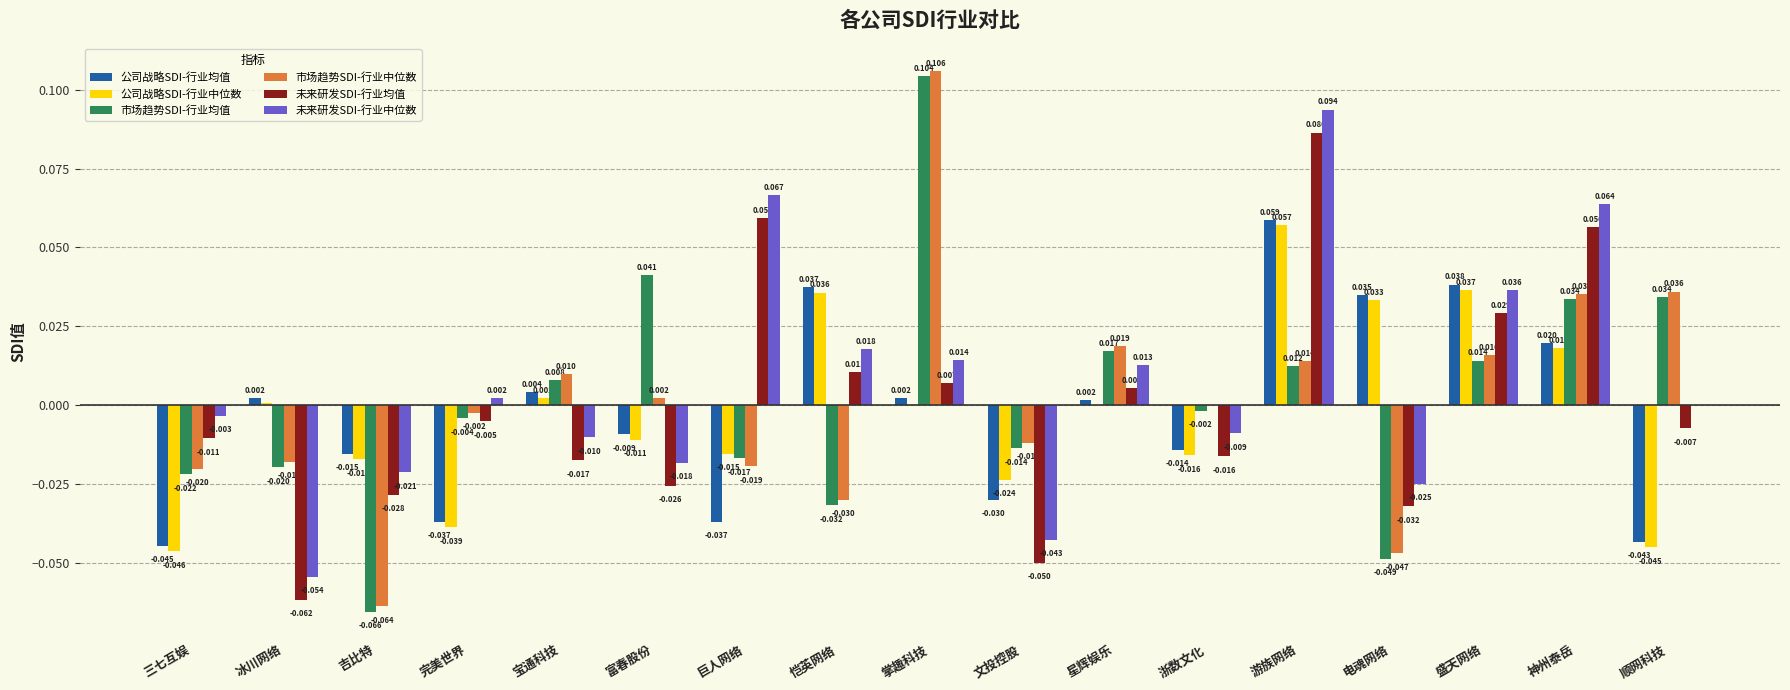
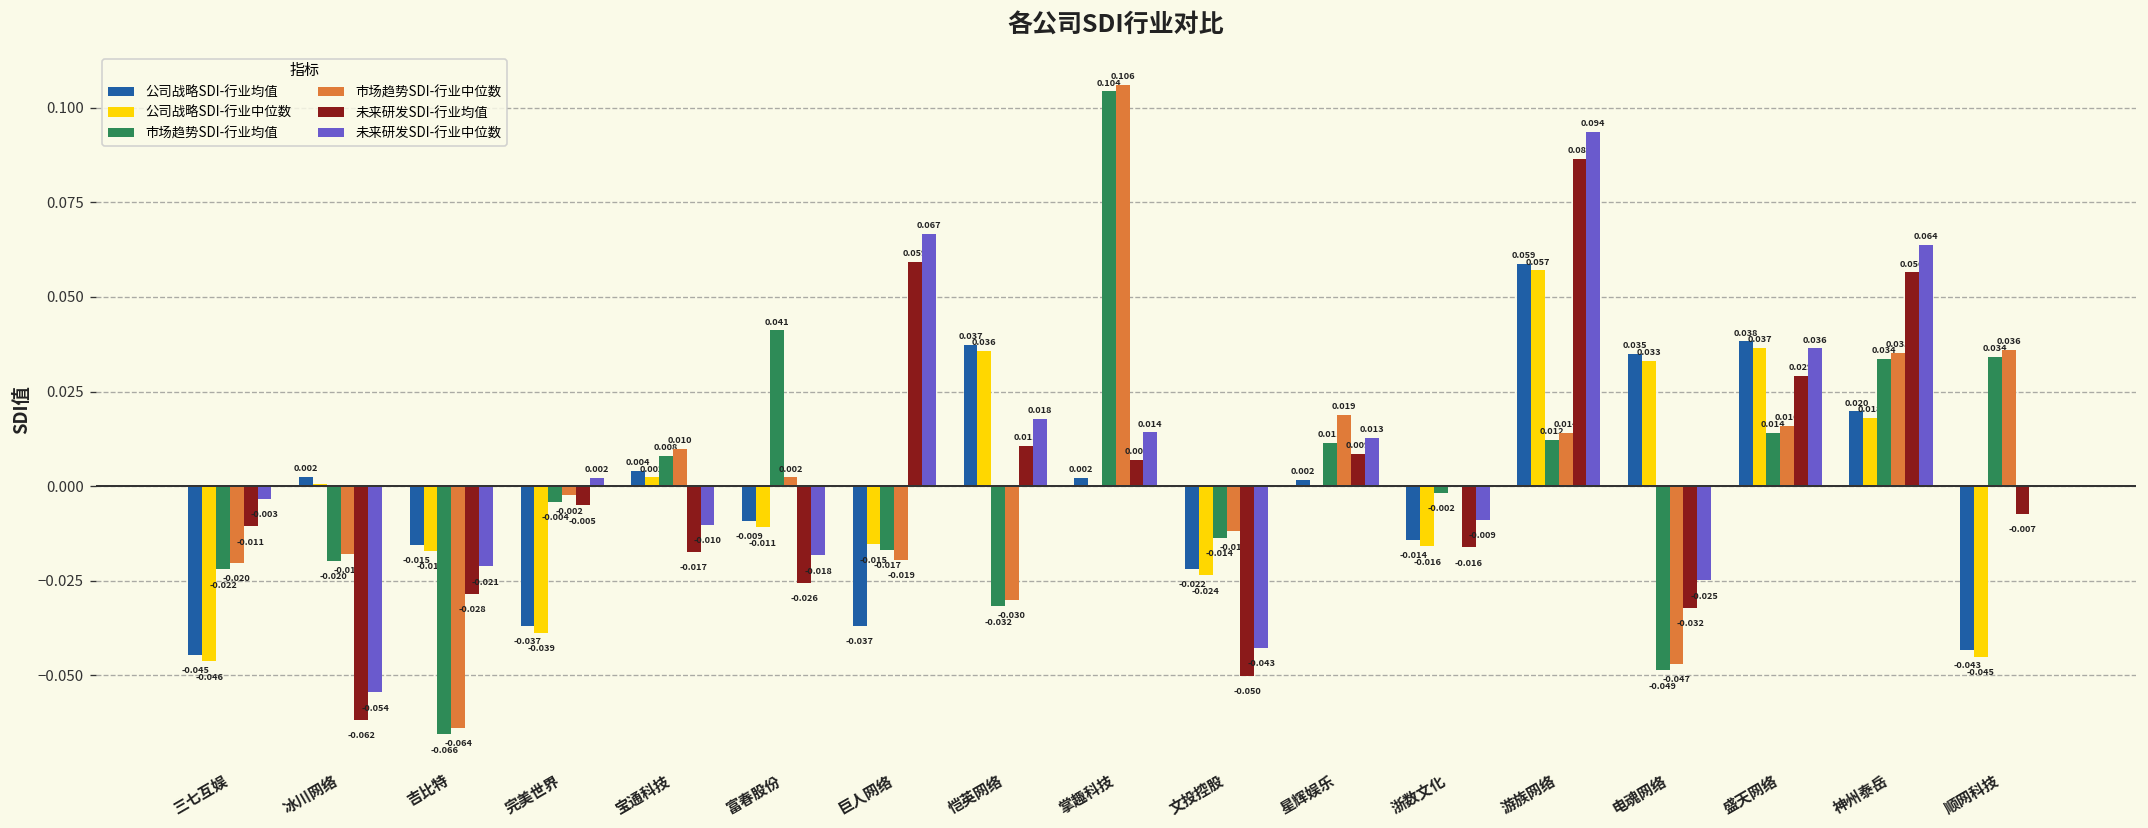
公司战略SDI-行业均值, 文投控股: -0.030 -> -0.022
市场趋势SDI-行业均值, 星辉娱乐: 0.017 -> 0.011
未来研发SDI-行业均值, 星辉娱乐: 0.006 -> 0.009
